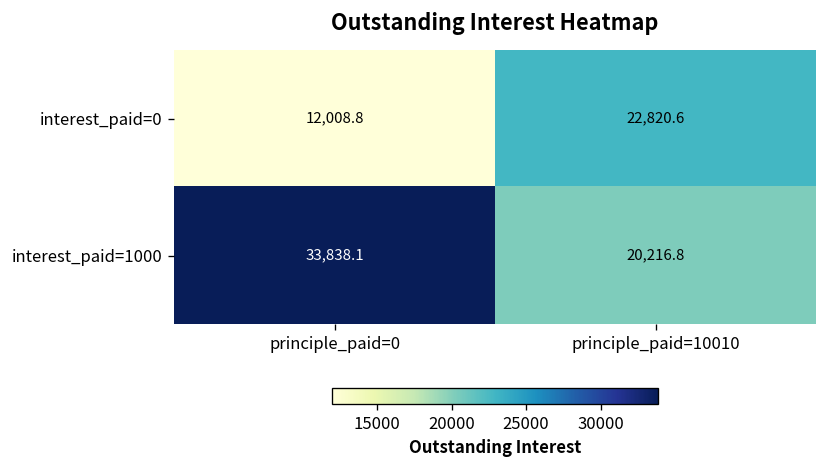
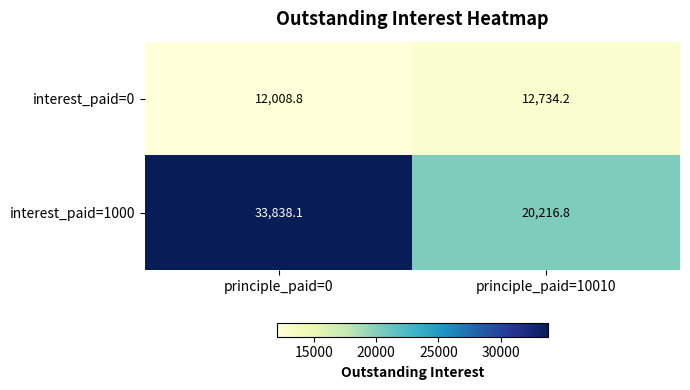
interest_paid=0, principle_paid=10010: 22,820.6 -> 12,734.2
